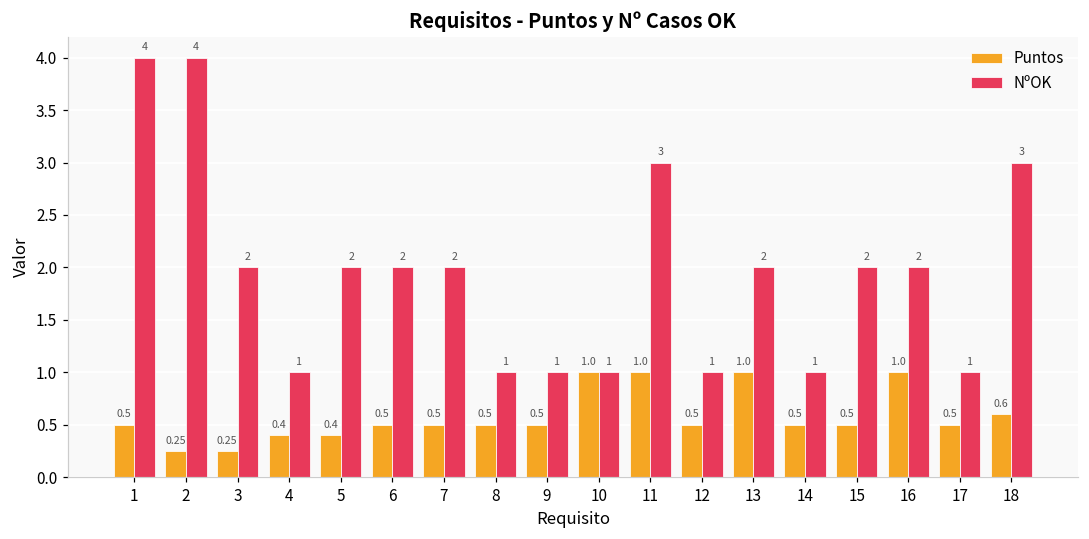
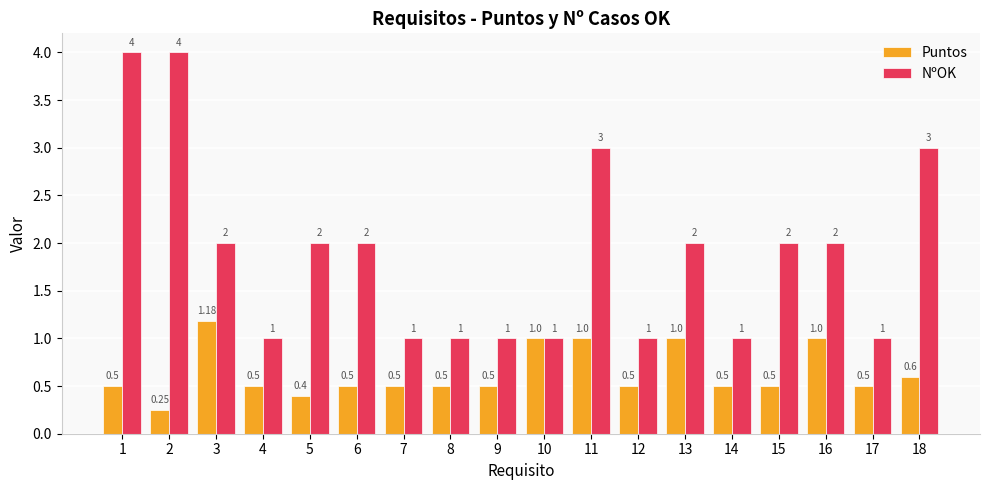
Puntos, 3: 0.25 -> 1.18
Puntos, 4: 0.4 -> 0.5
NºOK, 7: 2 -> 1
